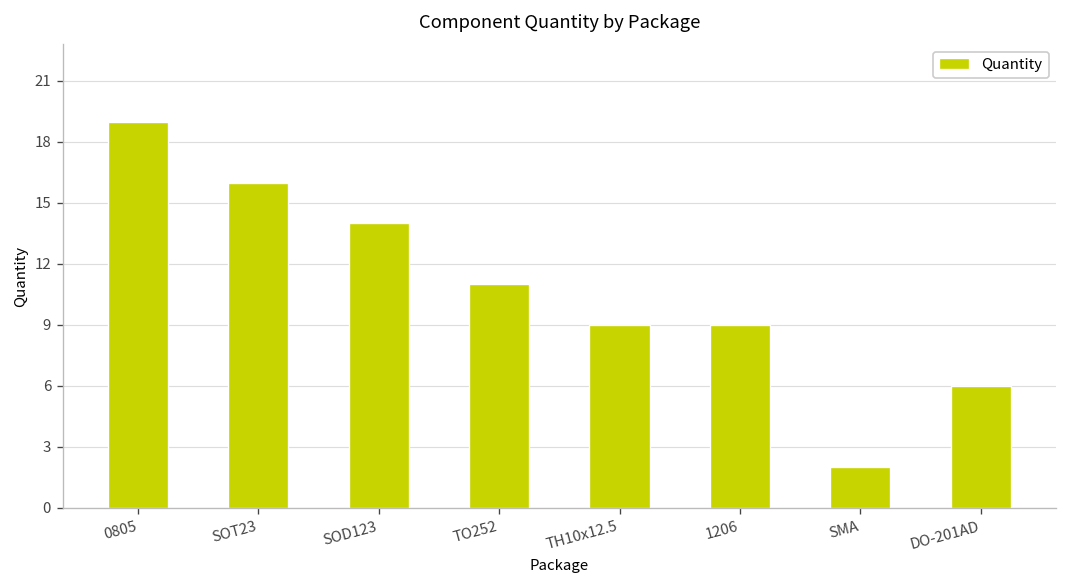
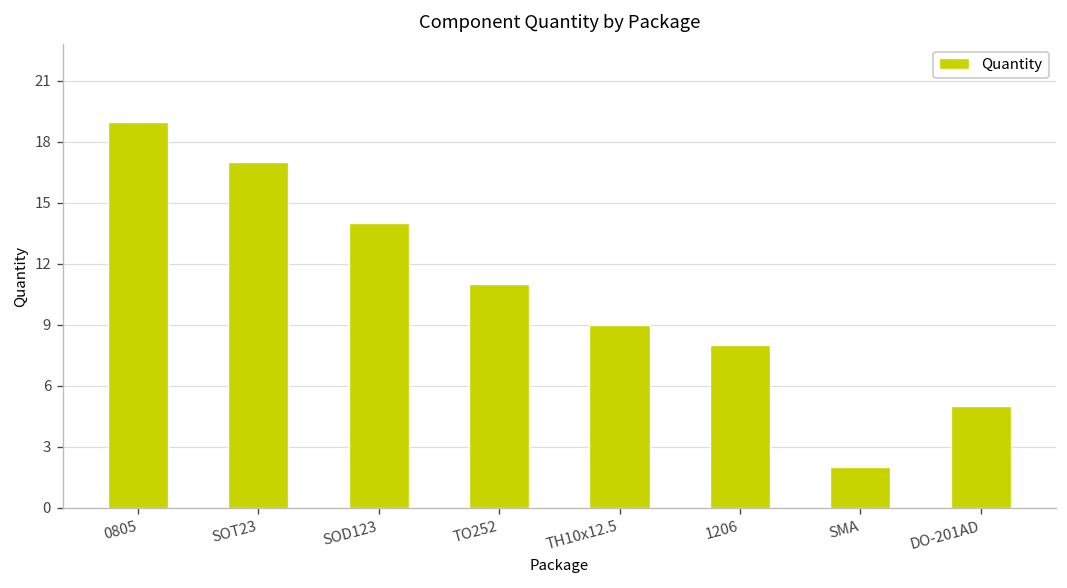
SOT23: 16 -> 17
1206: 9 -> 8
DO-201AD: 6 -> 5
